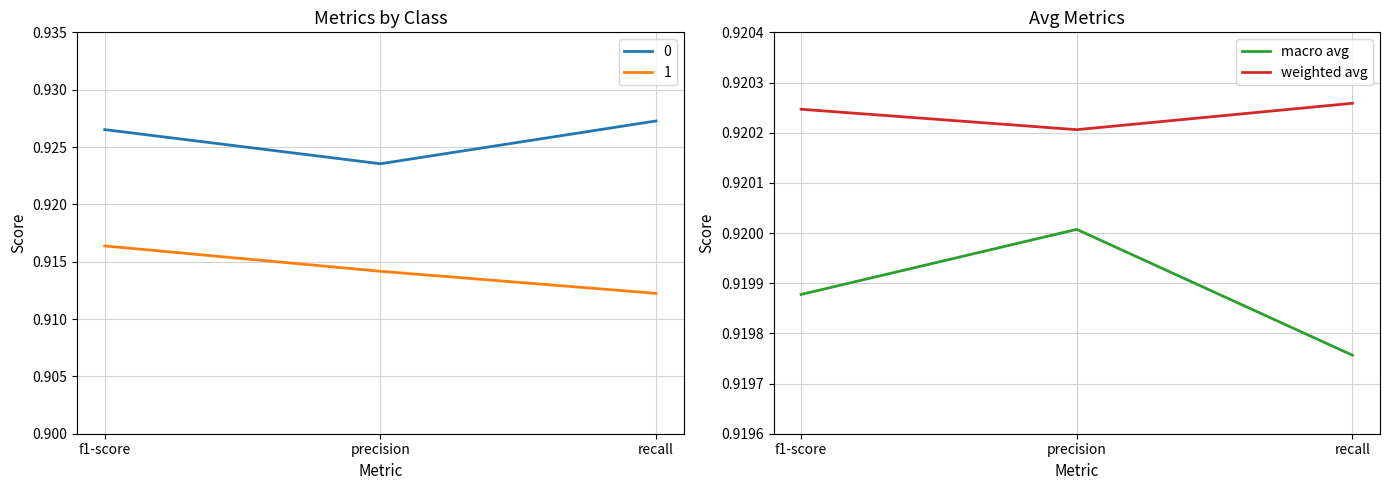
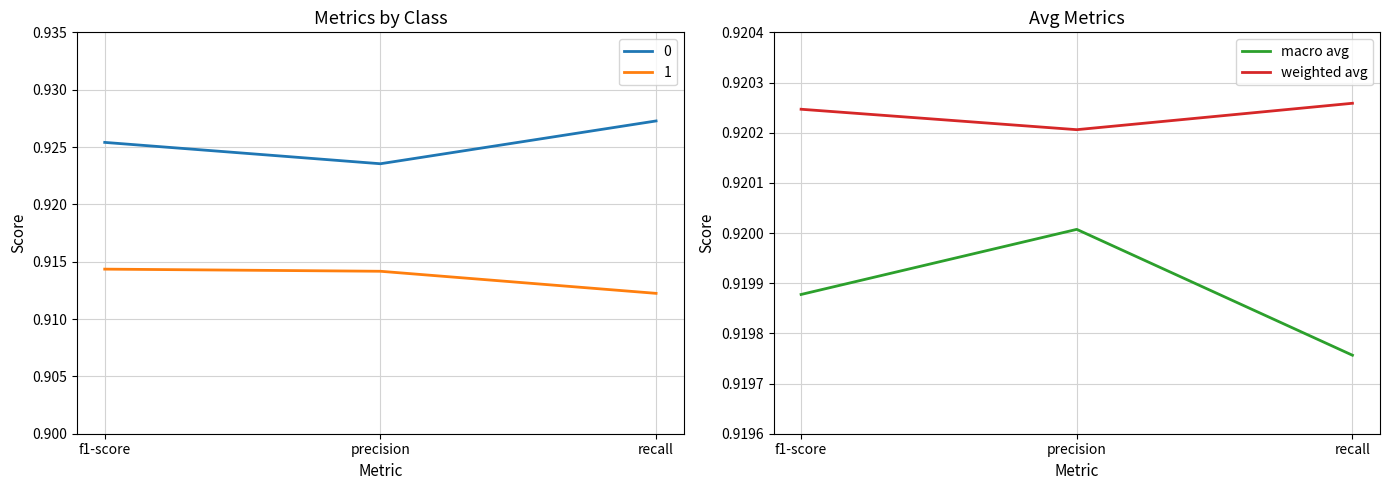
Metrics by Class, 0, f1-score: 0.9265 -> 0.9254
Metrics by Class, 1, f1-score: 0.9164 -> 0.9144
